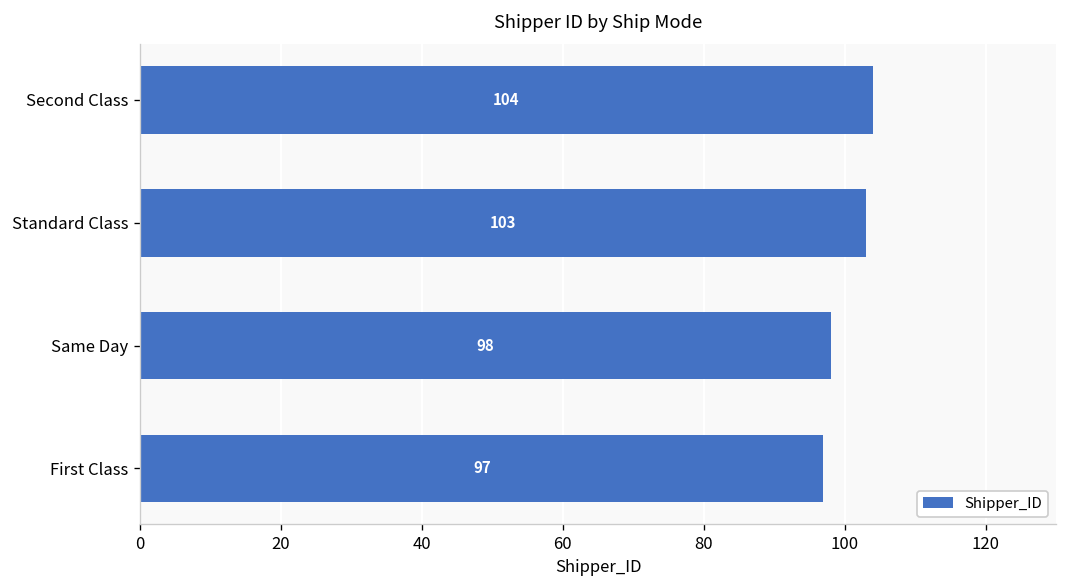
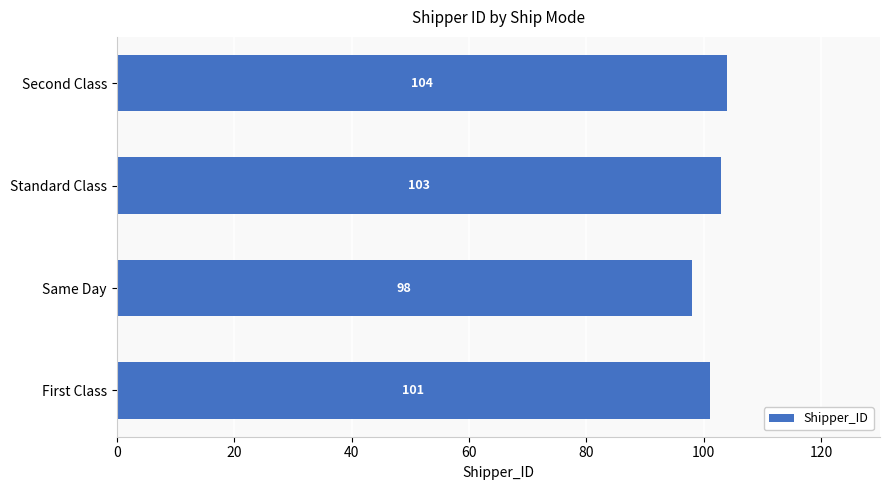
First Class: 97 -> 101
